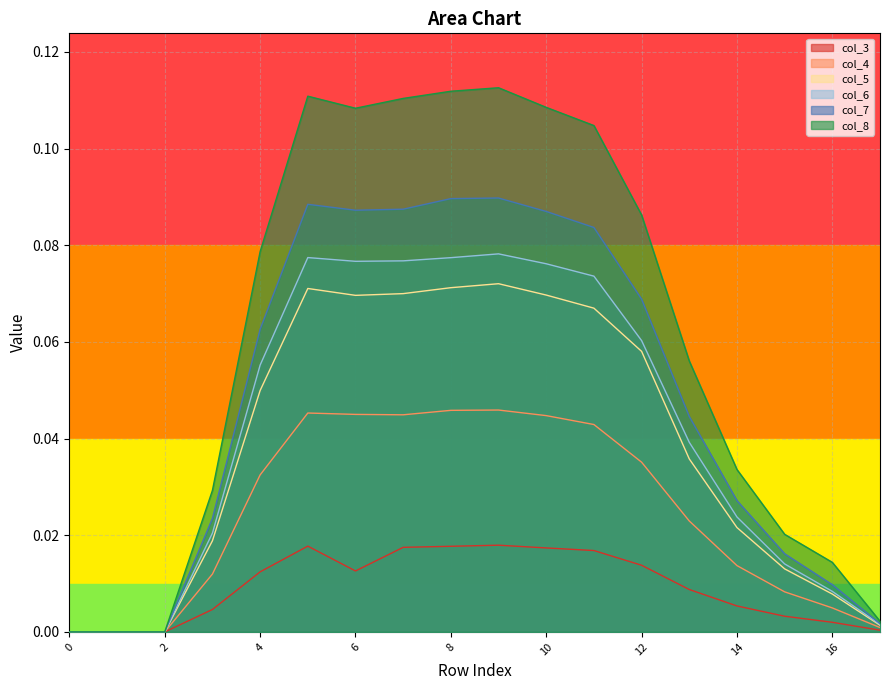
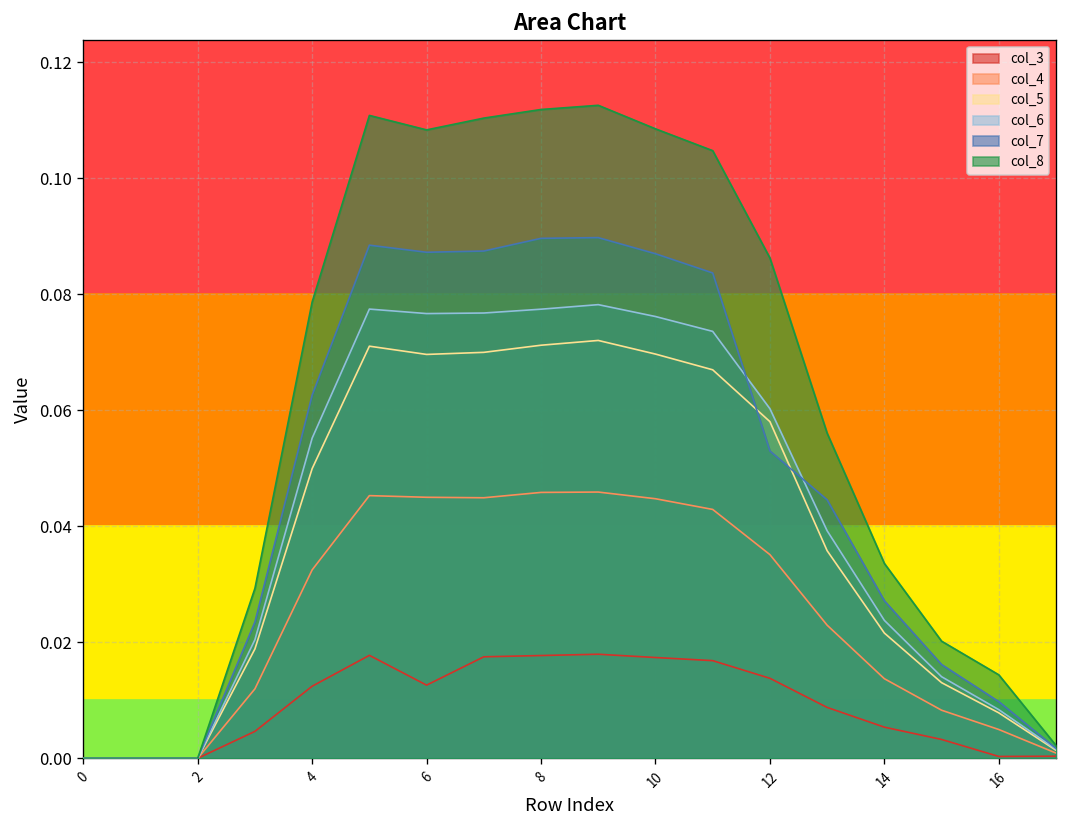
col_7, 12: 0.069 -> 0.053
col_3, 16: 0.002 -> 0.000
